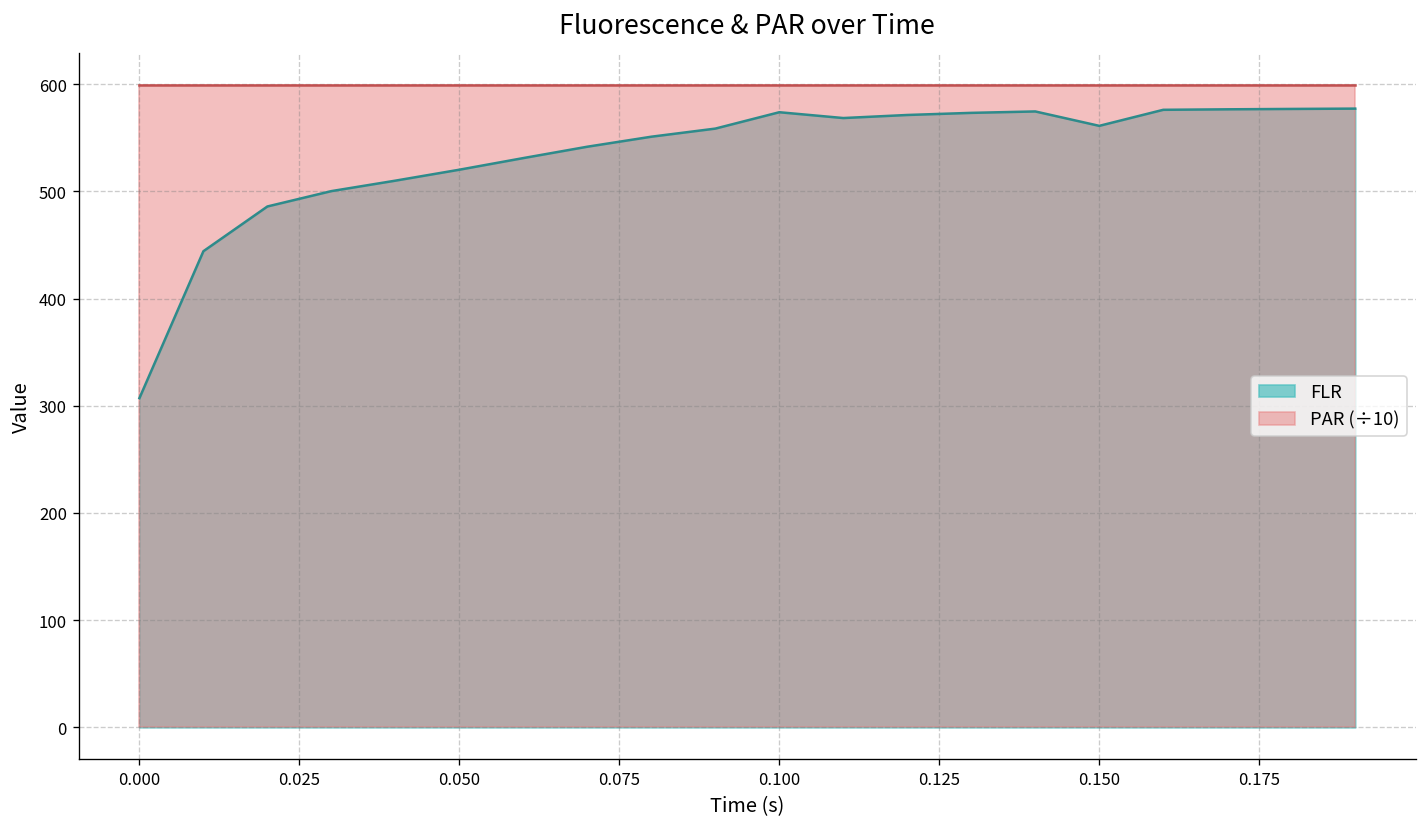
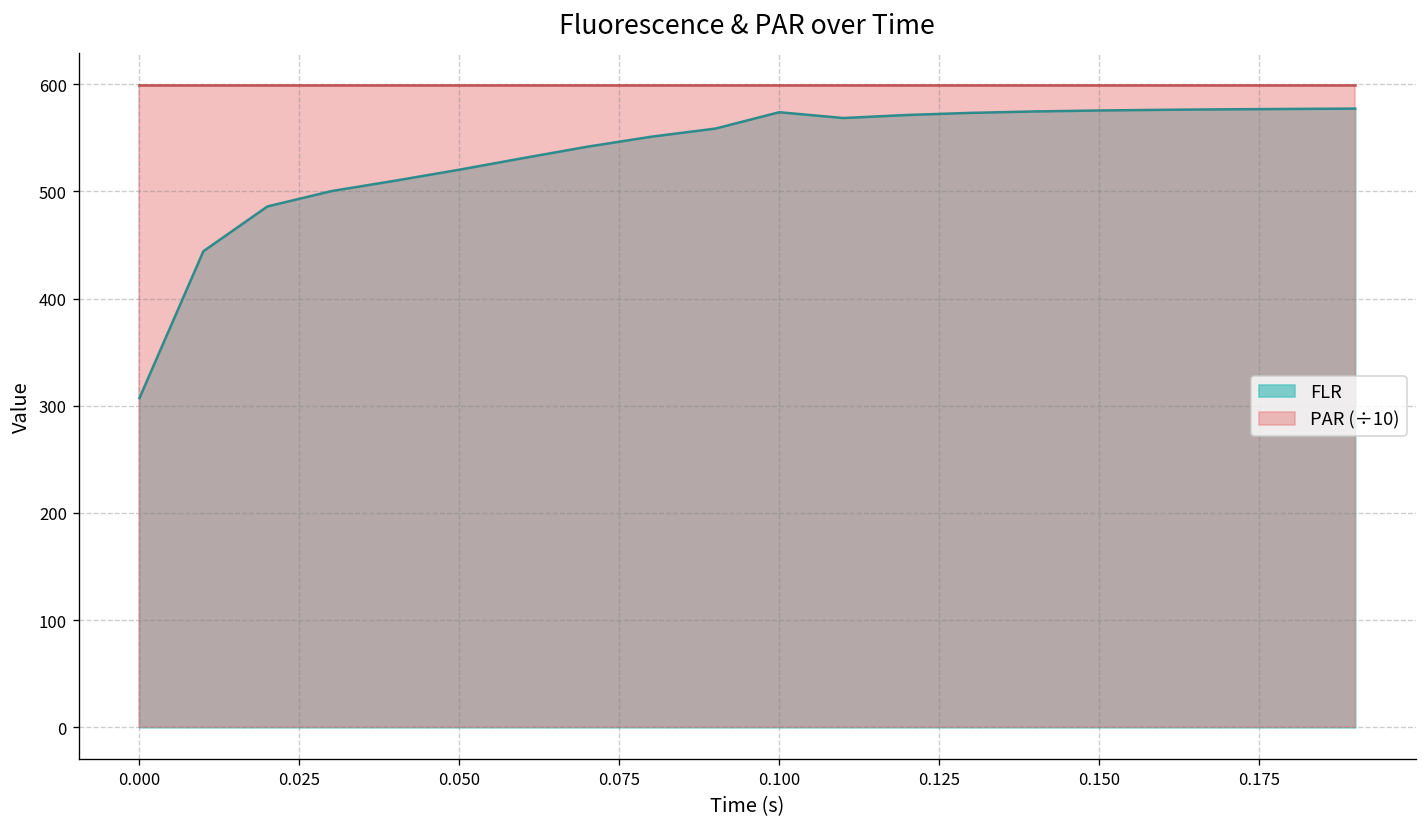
FLR, 0.150: 560 -> 580
